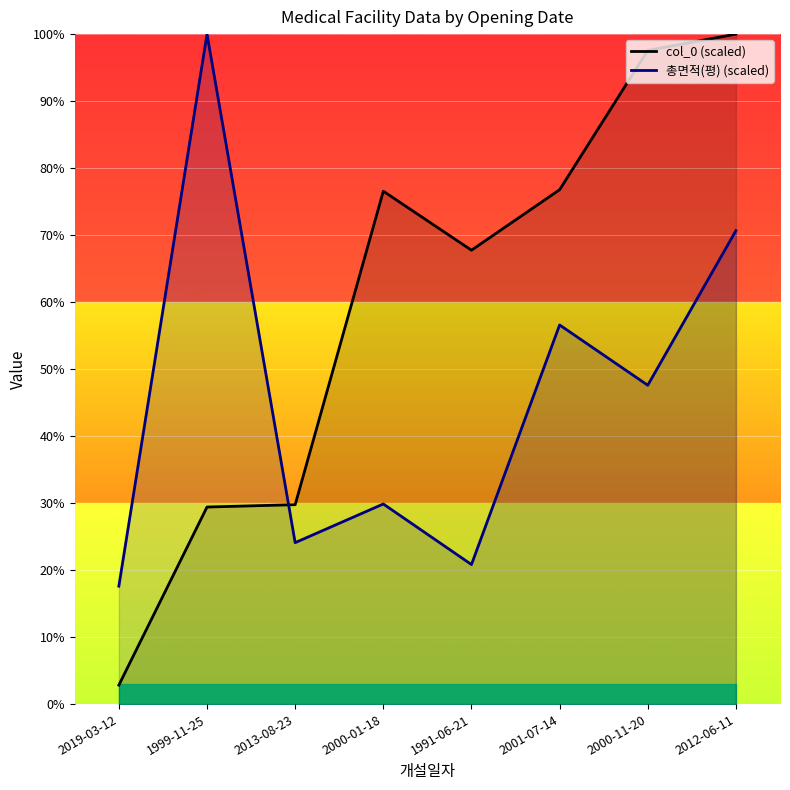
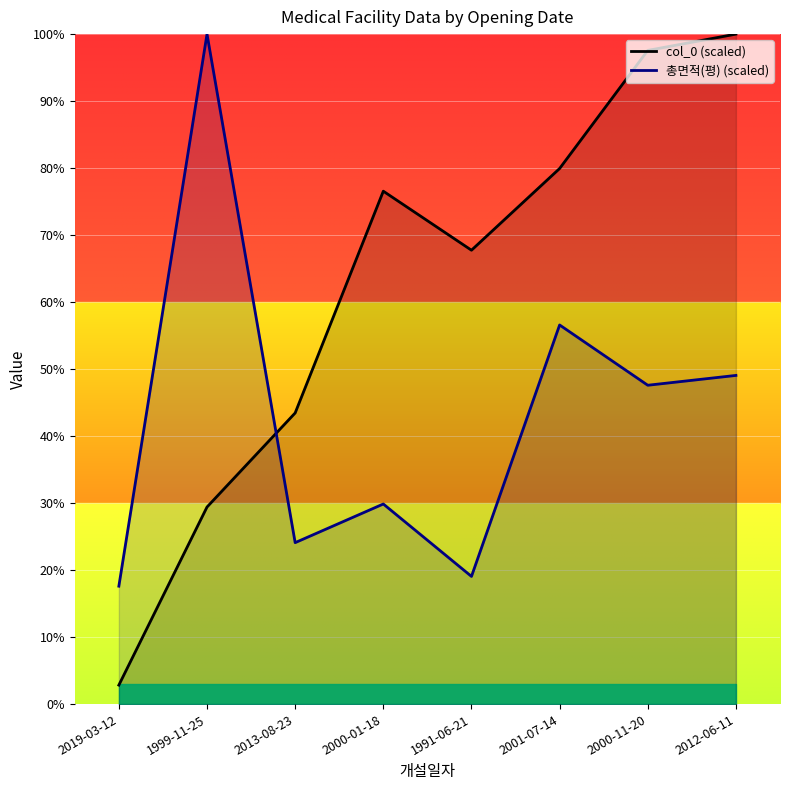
col_0 (scaled), 2013-08-23: 30% -> 43%
총면적(평) (scaled), 1991-06-21: 21% -> 19%
col_0 (scaled), 2001-07-14: 77% -> 80%
총면적(평) (scaled), 2012-06-11: 71% -> 49%
